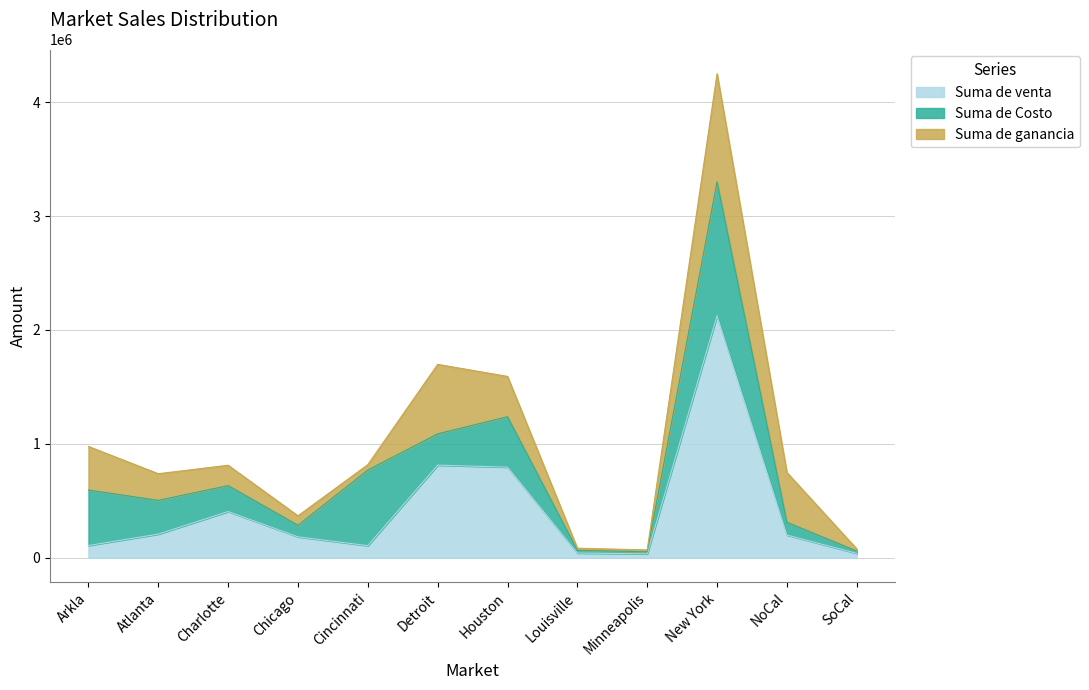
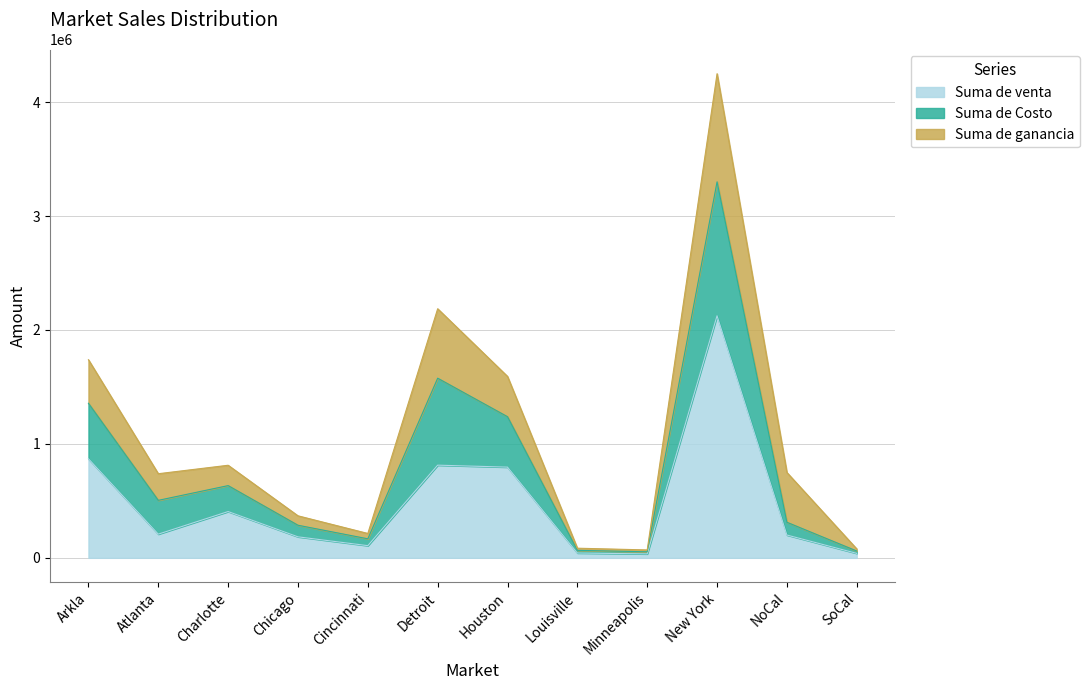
Suma de venta, Arkla: 110000 -> 870000
Suma de Costo, Cincinnati: 660000 -> 60000
Suma de Costo, Detroit: 280000 -> 760000
